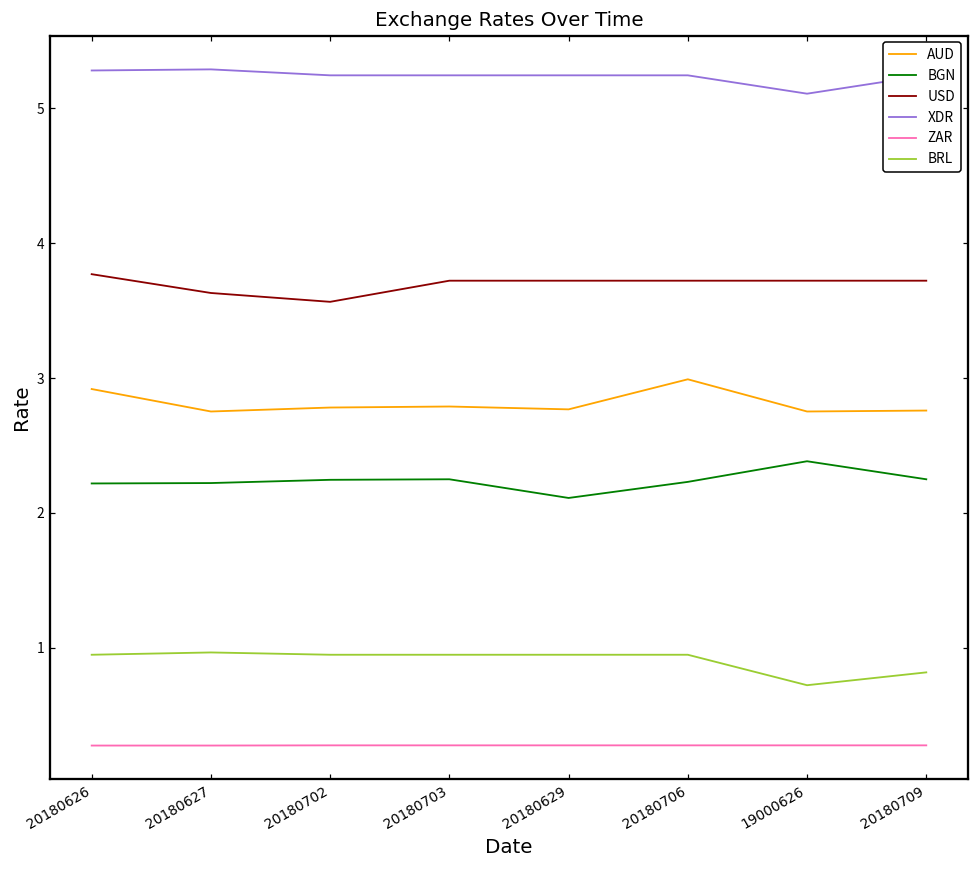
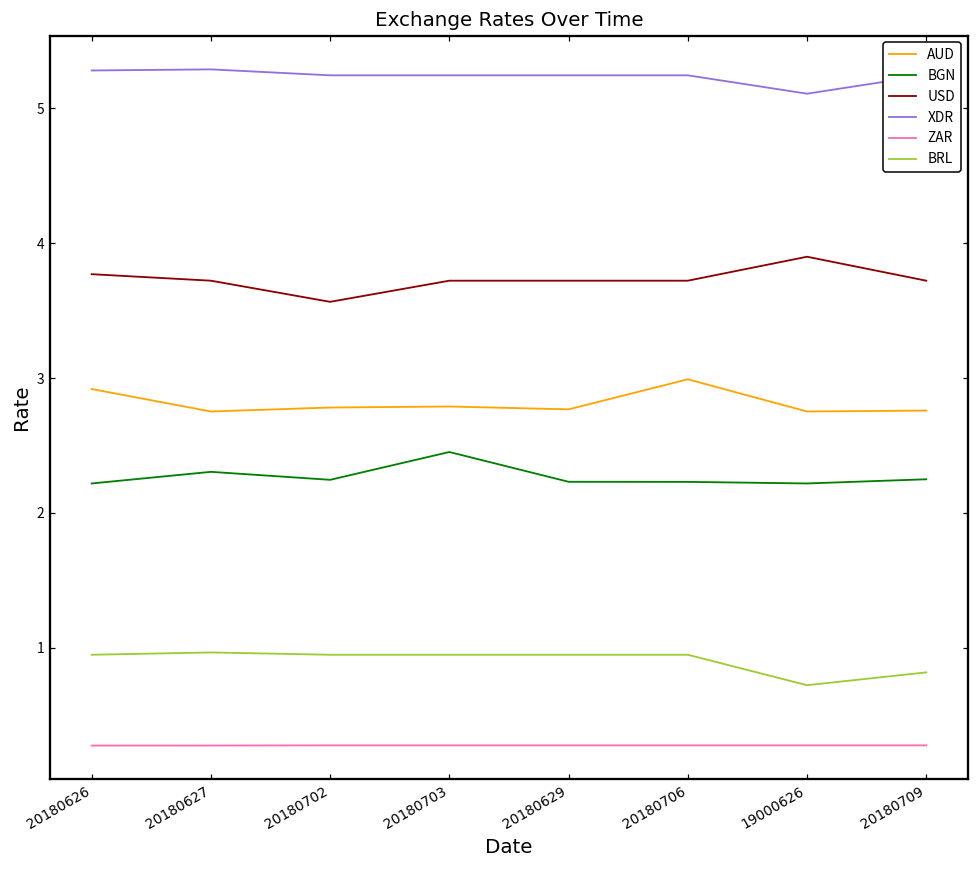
BGN, 20180627: 2.22 -> 2.30
USD, 20180627: 3.63 -> 3.72
BGN, 20180703: 2.25 -> 2.45
BGN, 20180629: 2.11 -> 2.23
BGN, 19000626: 2.38 -> 2.22
USD, 19000626: 3.72 -> 3.90
